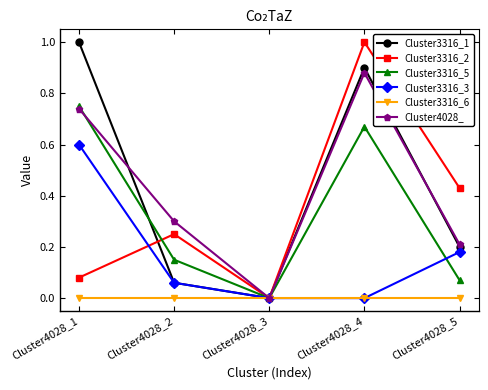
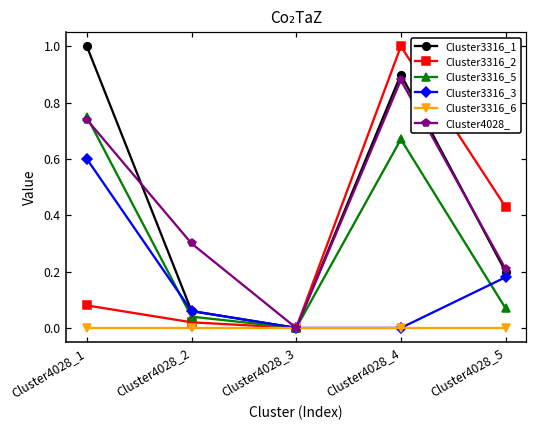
Cluster3316_2, Cluster4028_2: 0.25 -> 0.02
Cluster3316_5, Cluster4028_2: 0.15 -> 0.04
